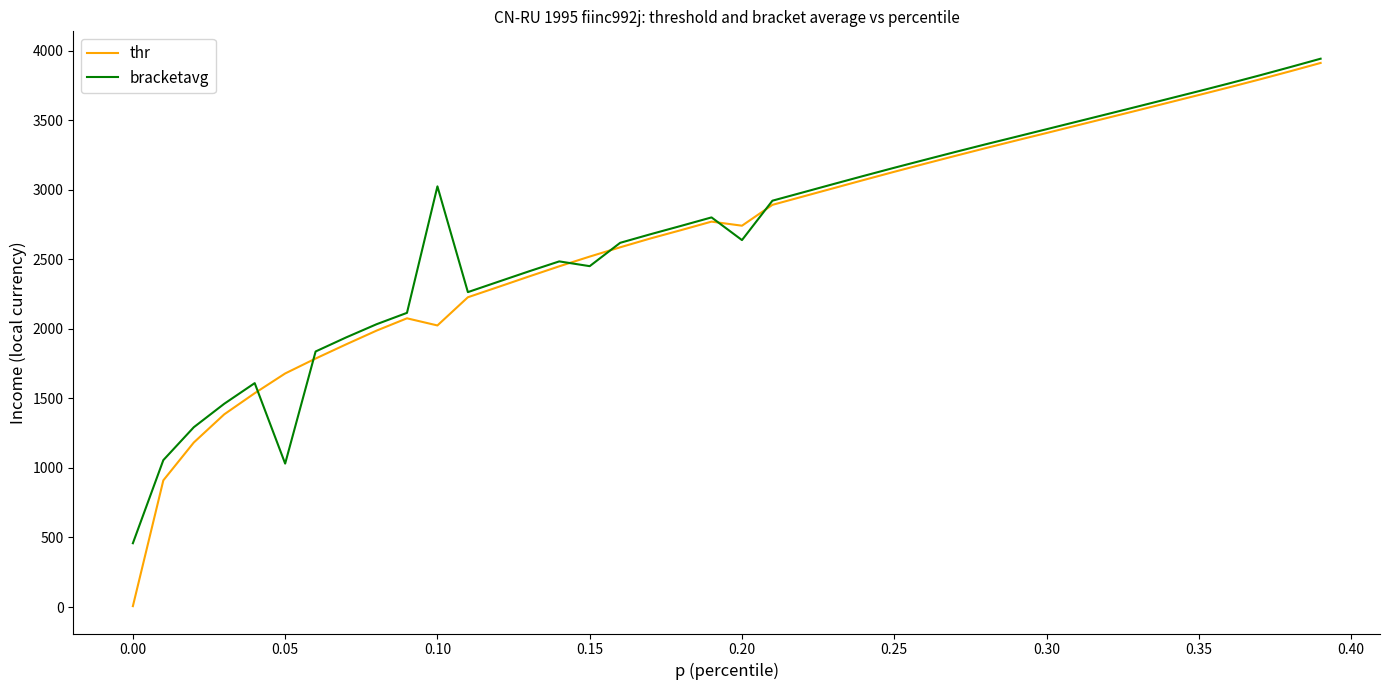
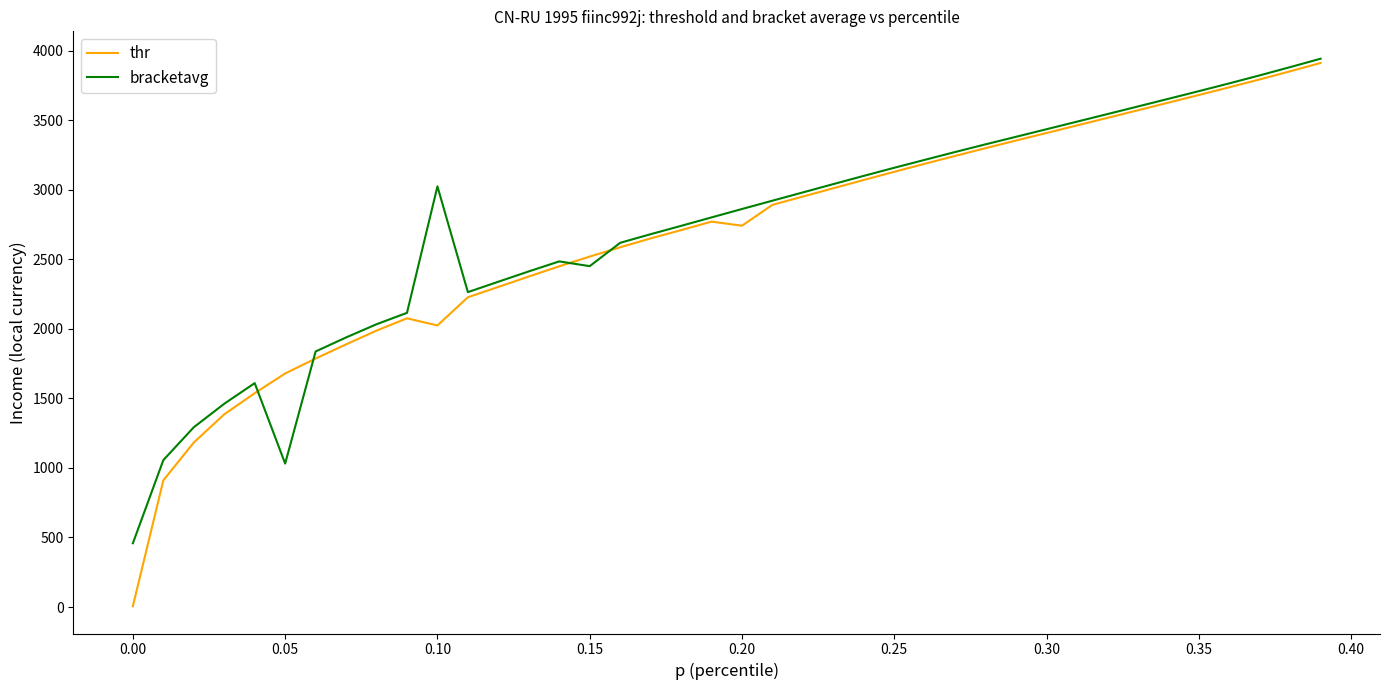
bracketavg, 0.20: 2640 -> 2860
